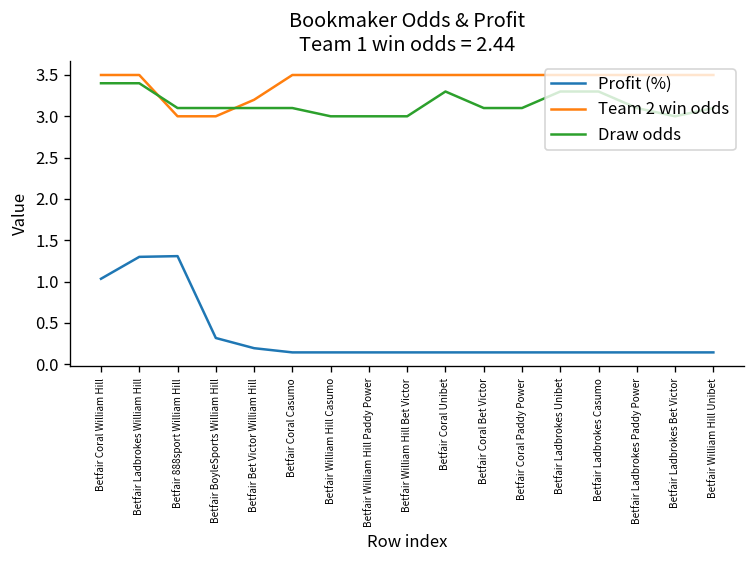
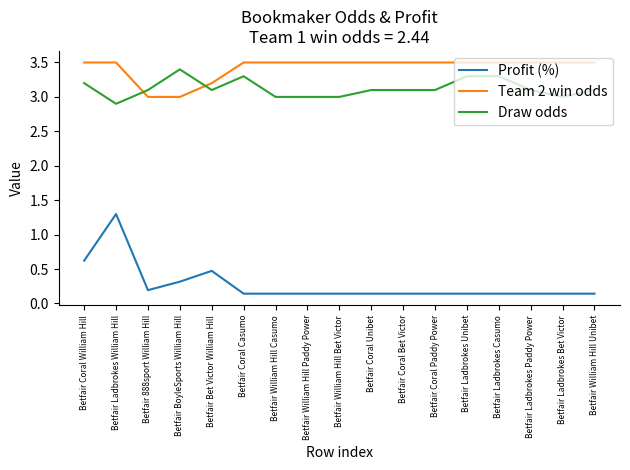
Profit (%), Betfair Coral William Hill: 1.0 -> 0.6
Draw odds, Betfair Coral William Hill: 3.4 -> 3.2
Draw odds, Betfair Ladbrokes William Hill: 3.4 -> 2.9
Profit (%), Betfair 888sport William Hill: 1.3 -> 0.2
Draw odds, Betfair BoyleSports William Hill: 3.1 -> 3.4
Profit (%), Betfair Bet Victor William Hill: 0.2 -> 0.5
Draw odds, Betfair Coral Casumo: 3.1 -> 3.3
Draw odds, Betfair Coral Unibet: 3.3 -> 3.1
